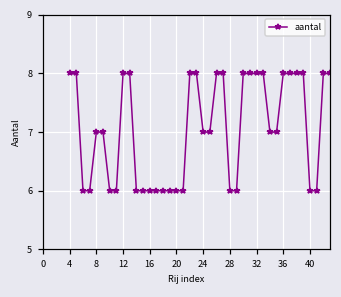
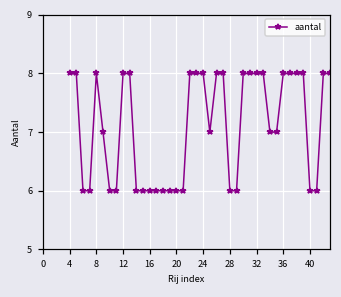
8: 7 -> 8
24: 7 -> 8
